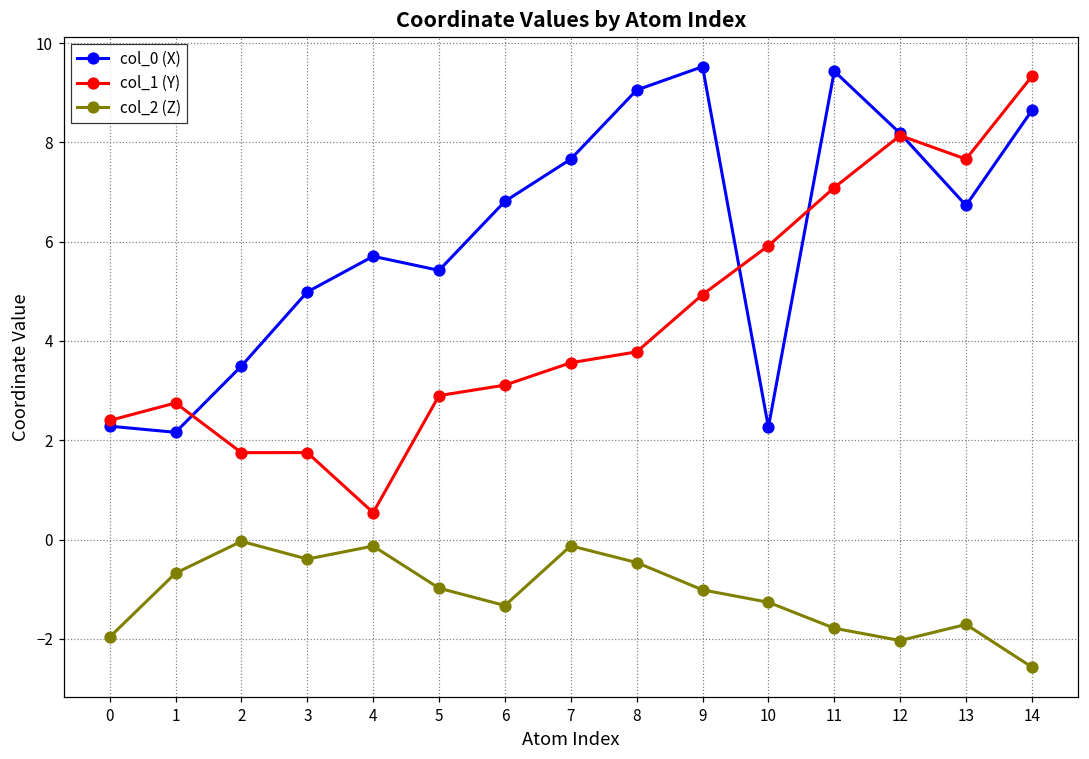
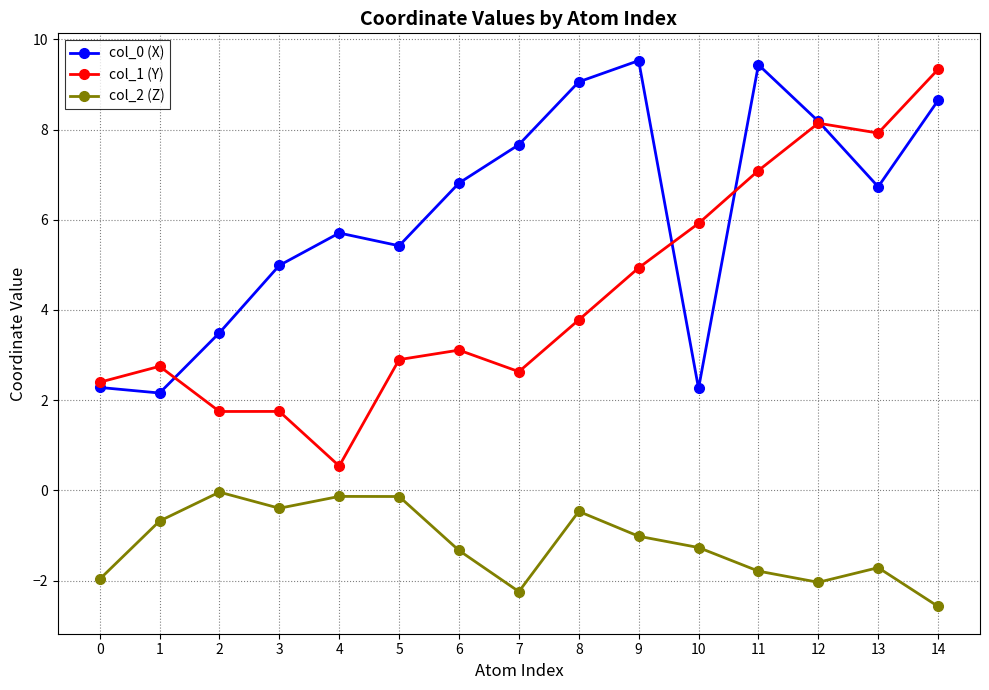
col_2 (Z), 5: -1.0 -> -0.1
col_1 (Y), 7: 3.6 -> 2.6
col_2 (Z), 7: -0.1 -> -2.2
col_1 (Y), 13: 7.7 -> 7.9
